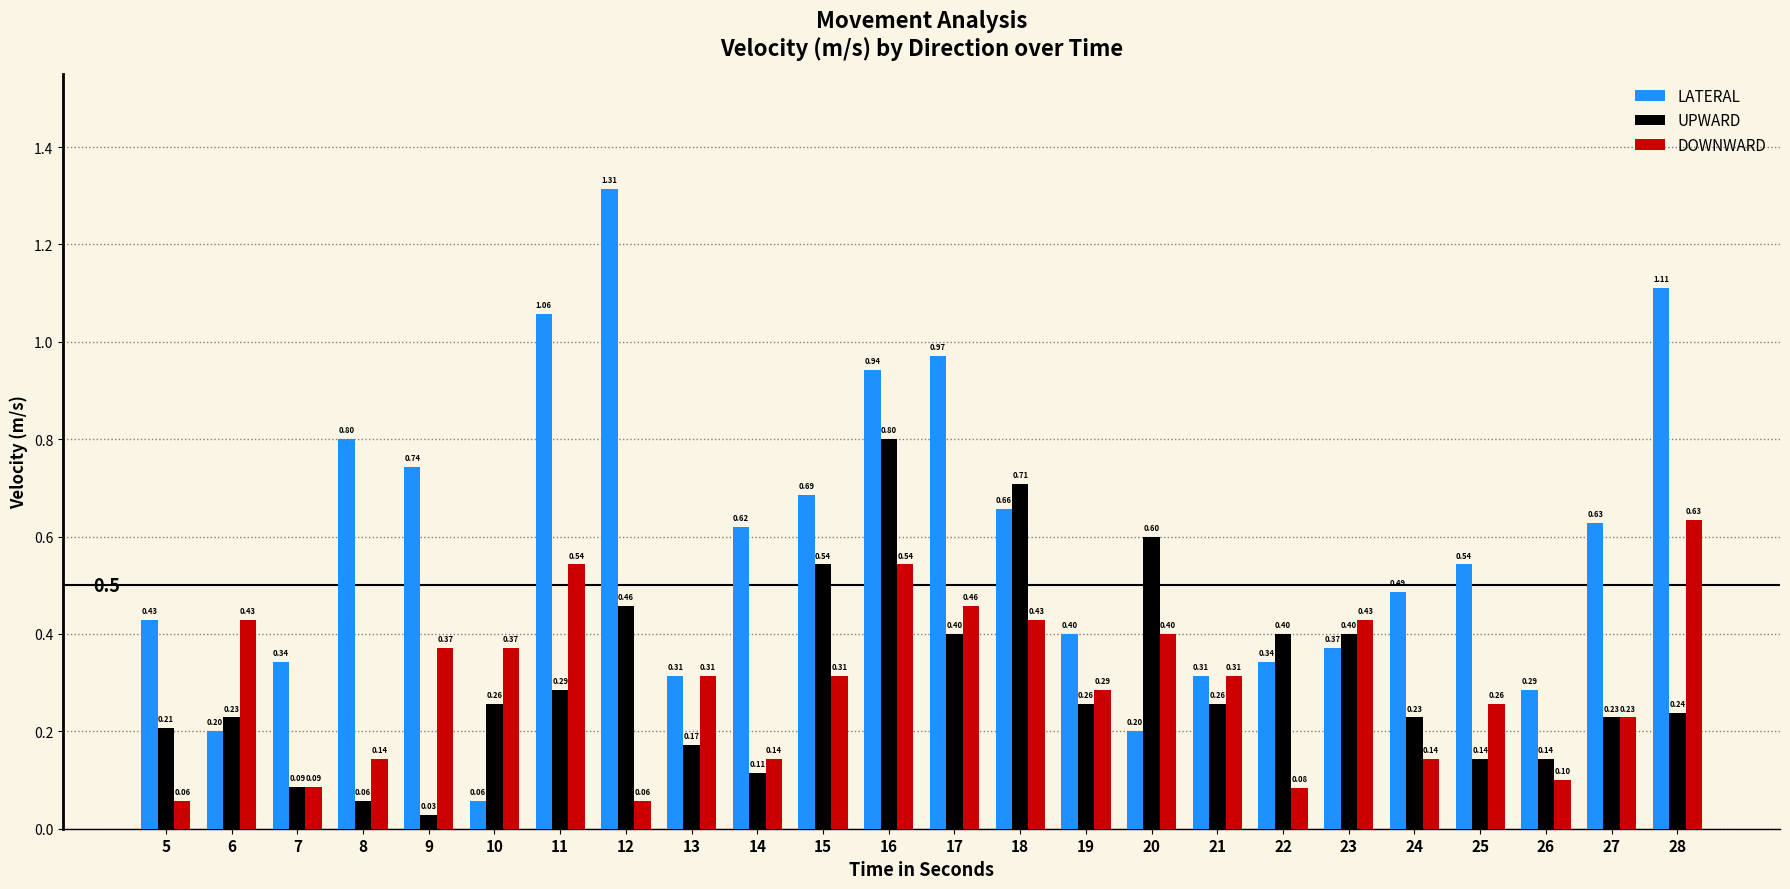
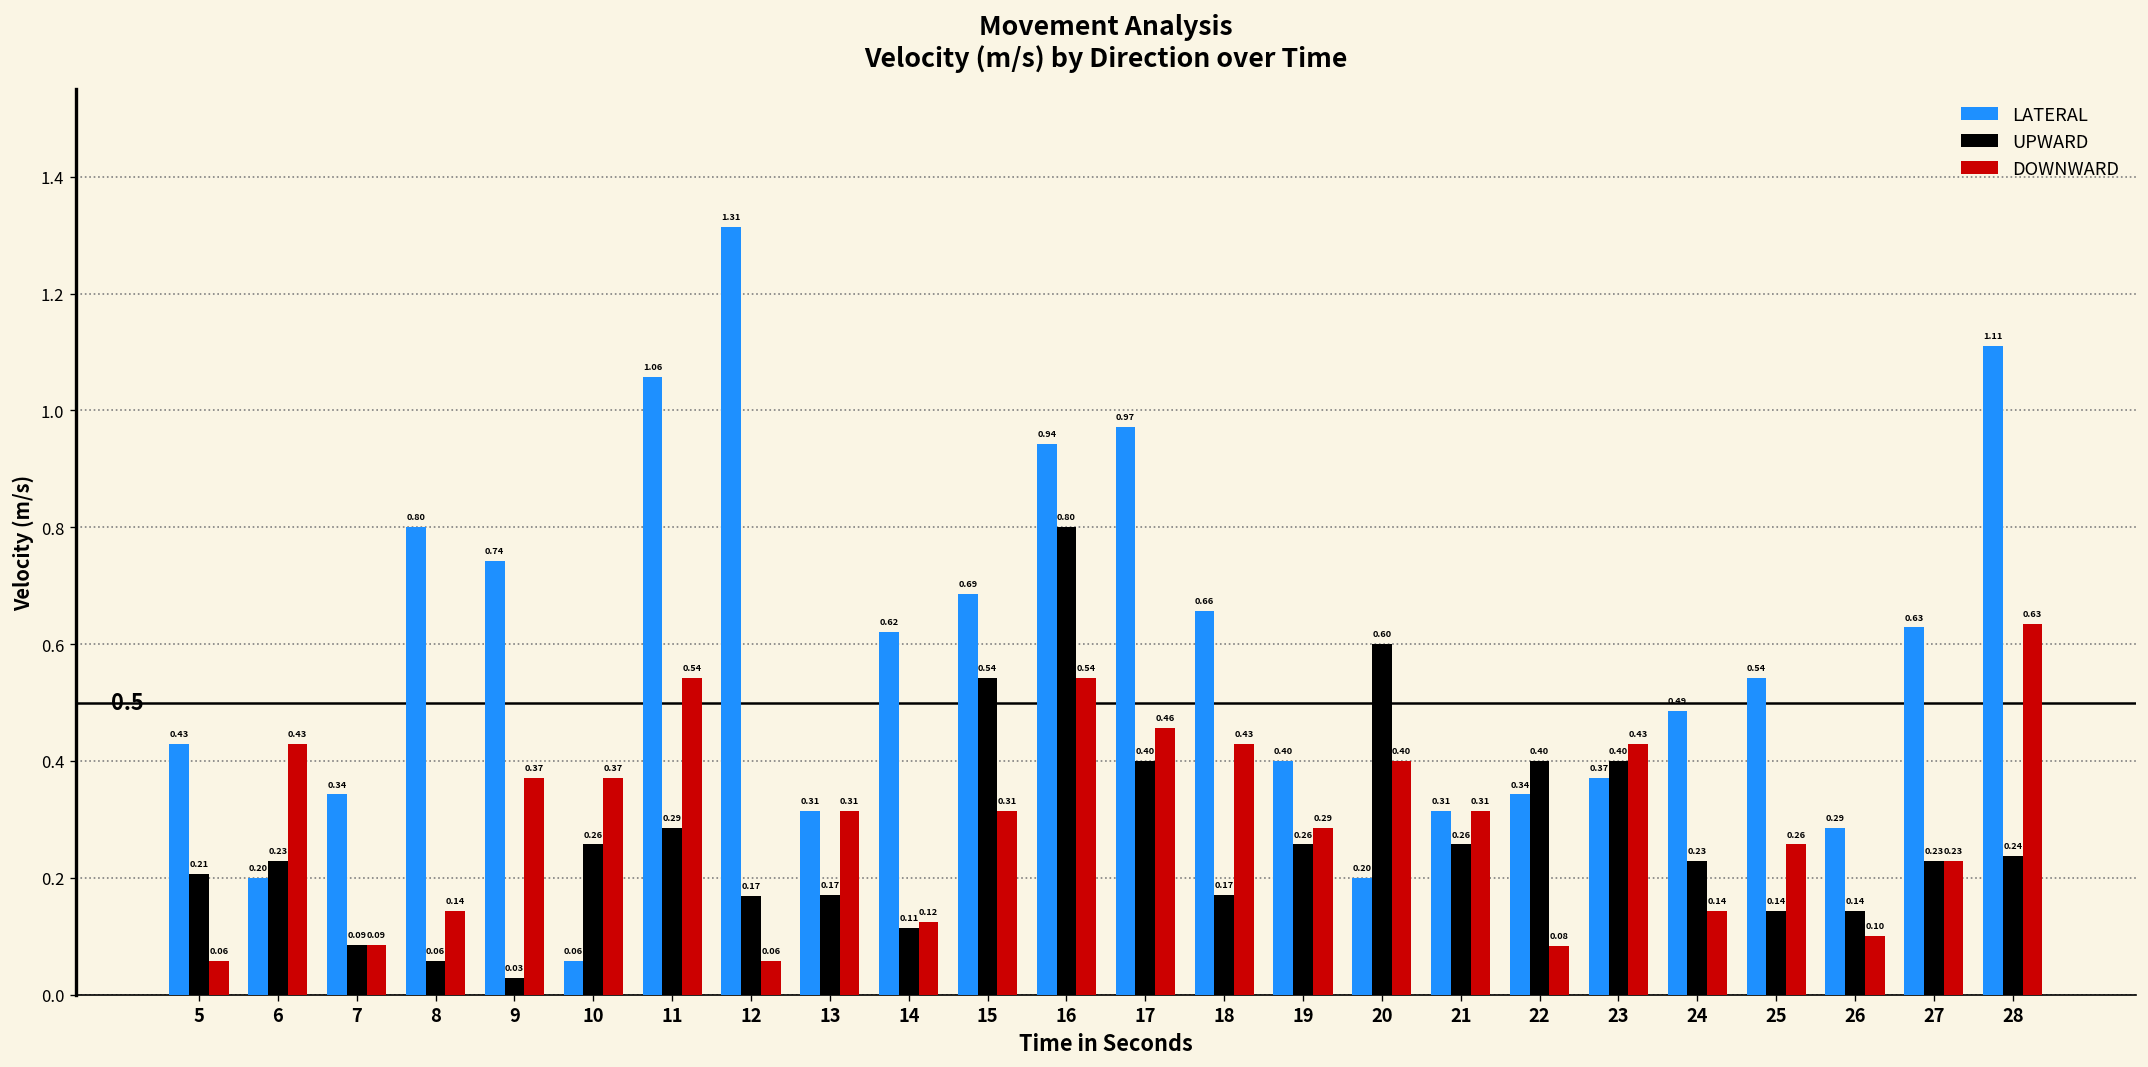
UPWARD, 12: 0.46 -> 0.17
DOWNWARD, 14: 0.14 -> 0.12
UPWARD, 18: 0.71 -> 0.17
